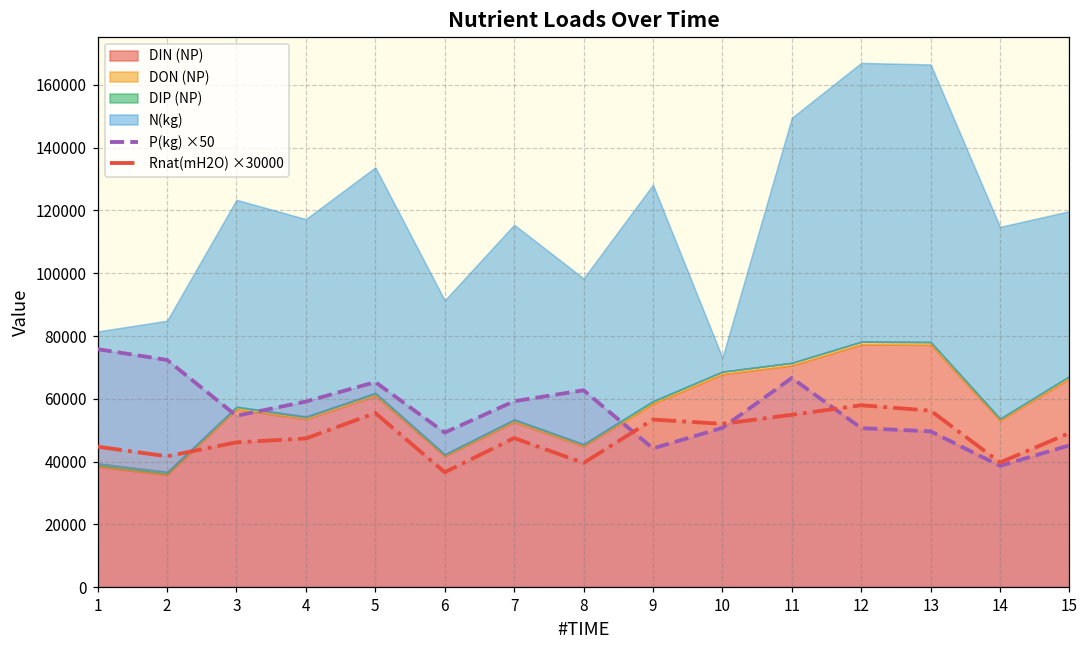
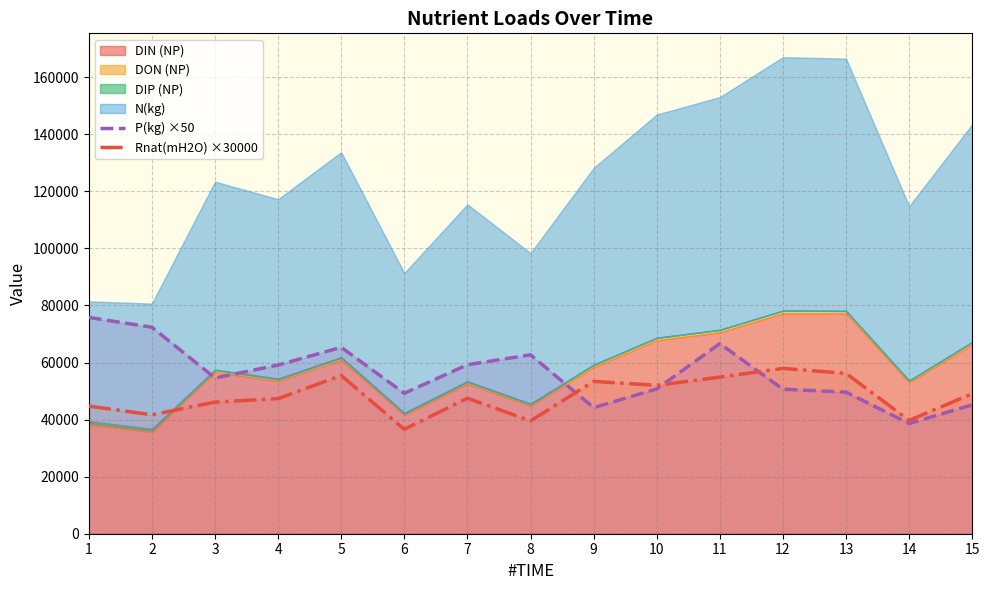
N(kg), 2: 48000 -> 44000
N(kg), 10: 4000 -> 78000
N(kg), 11: 78000 -> 82000
N(kg), 15: 53000 -> 76000
